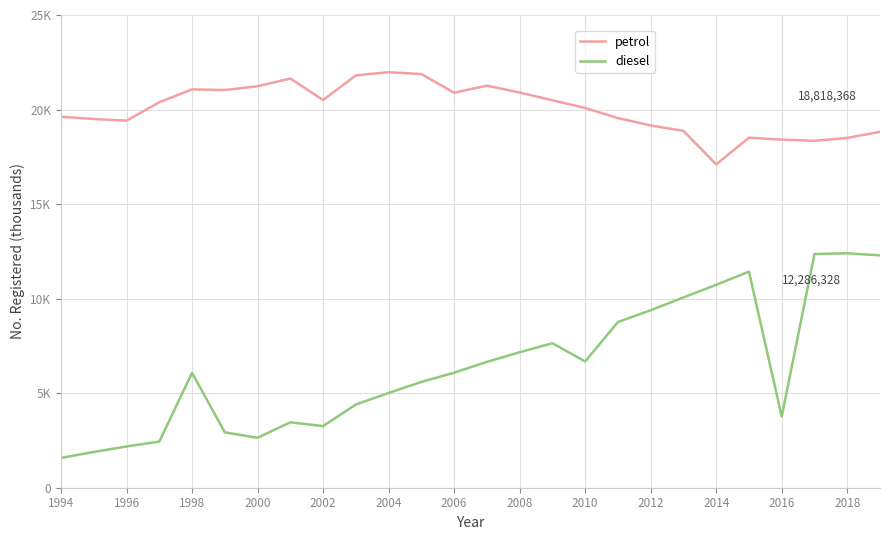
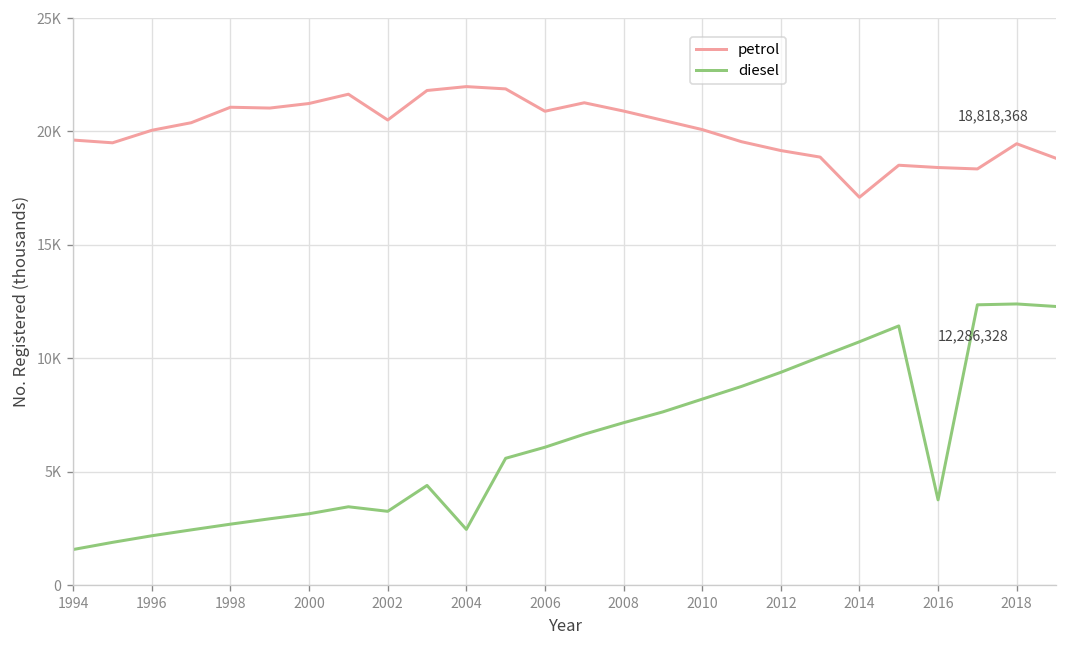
petrol, 1996: 19400 -> 20100
diesel, 1998: 6100 -> 2700
diesel, 2000: 2600 -> 3200
diesel, 2004: 5000 -> 2500
diesel, 2010: 6700 -> 8200
petrol, 2018: 18500 -> 19500
